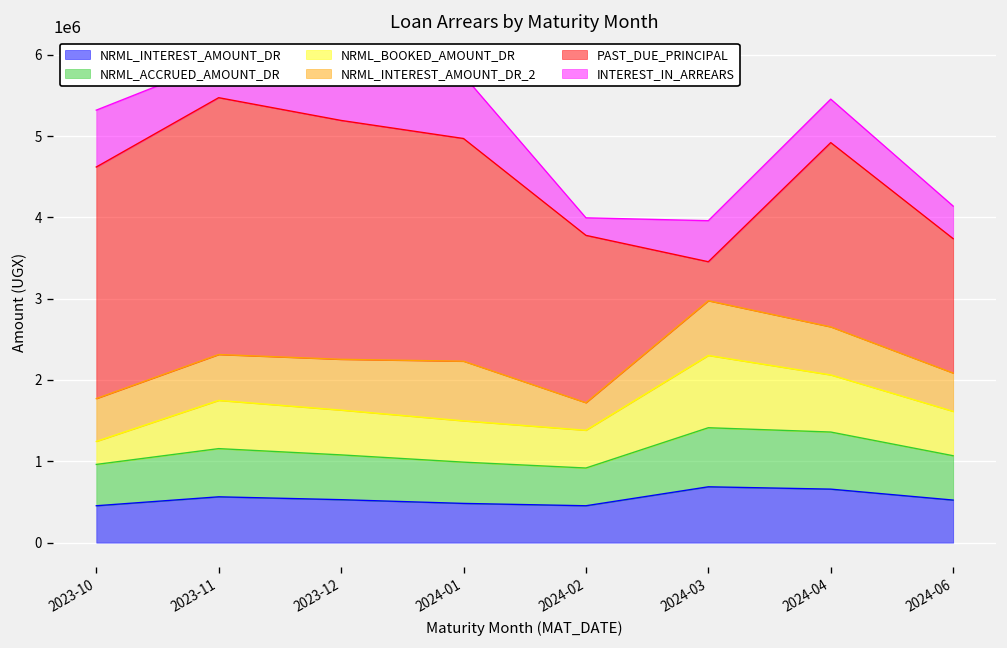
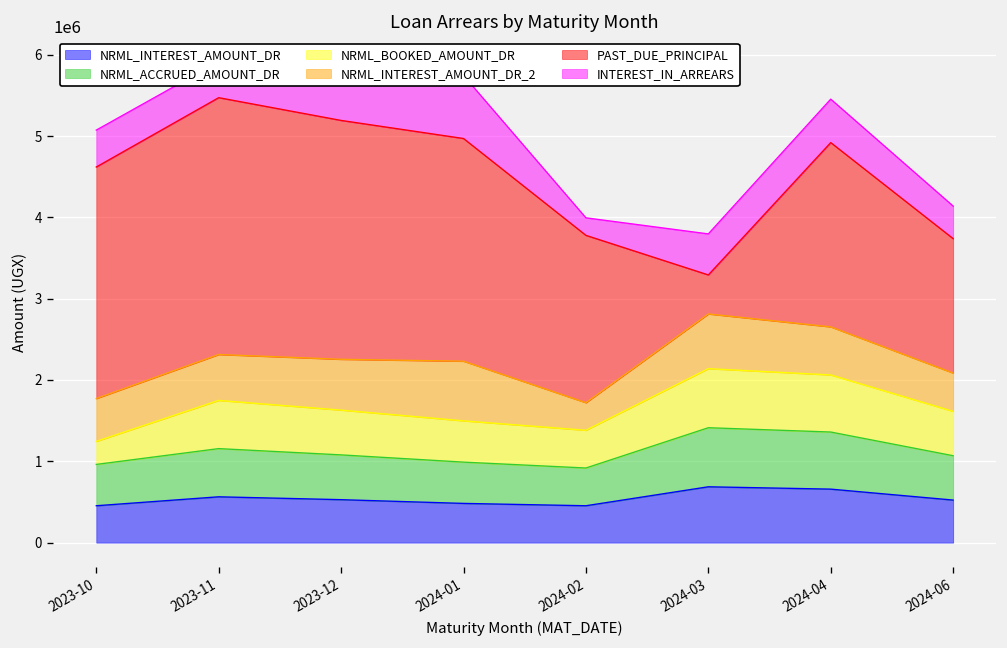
INTEREST_IN_ARREARS, 2023-10: 700000 -> 500000
NRML_BOOKED_AMOUNT_DR, 2024-03: 900000 -> 700000
